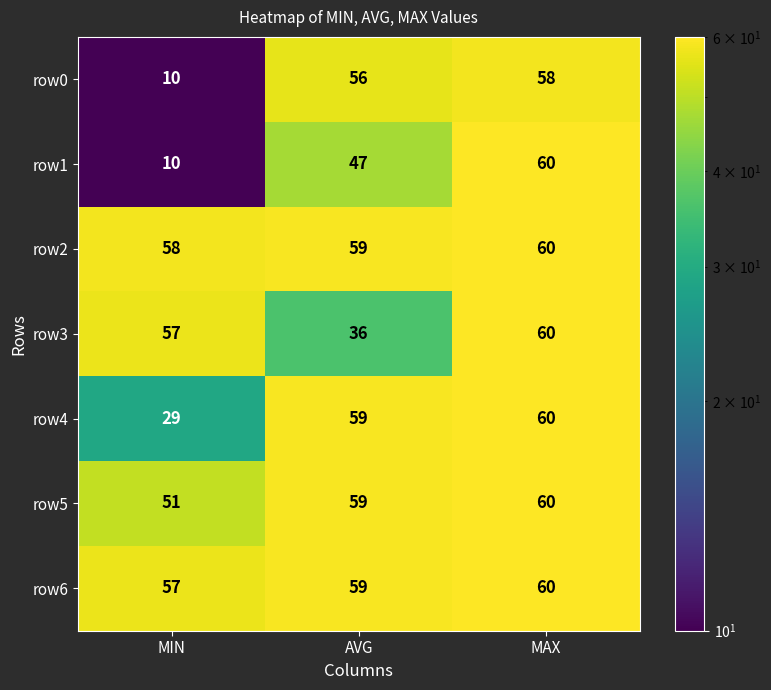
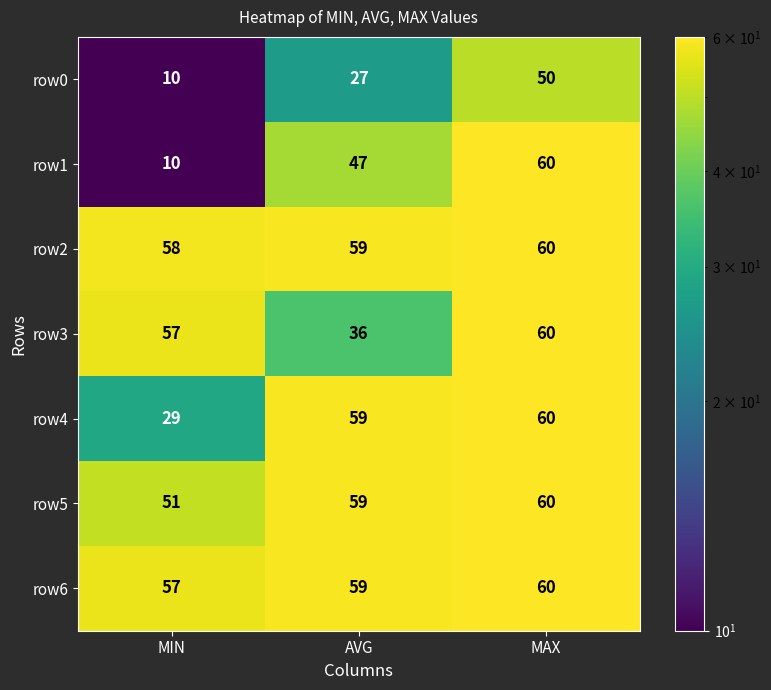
row0, AVG: 56 -> 27
row0, MAX: 58 -> 50
